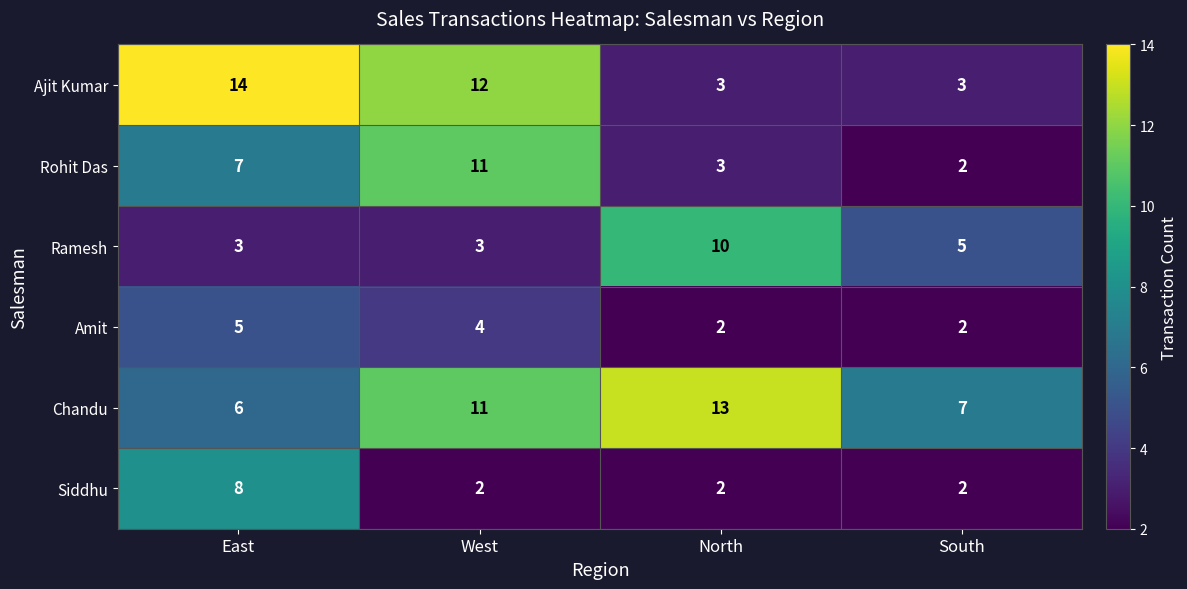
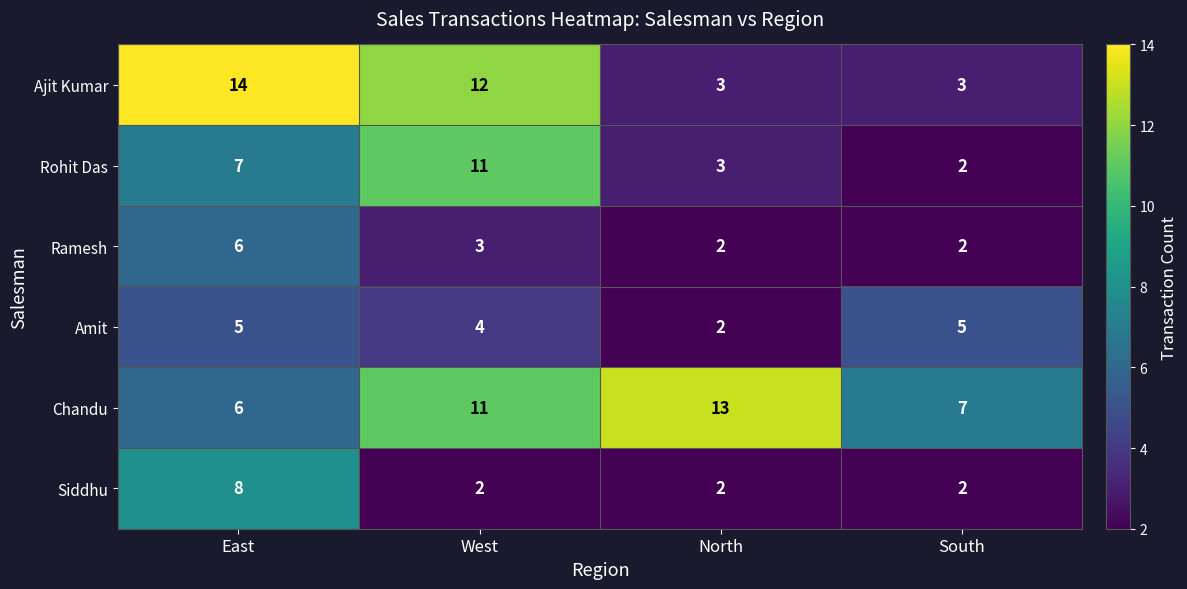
Ramesh, East: 3 -> 6
Ramesh, North: 10 -> 2
Ramesh, South: 5 -> 2
Amit, South: 2 -> 5
